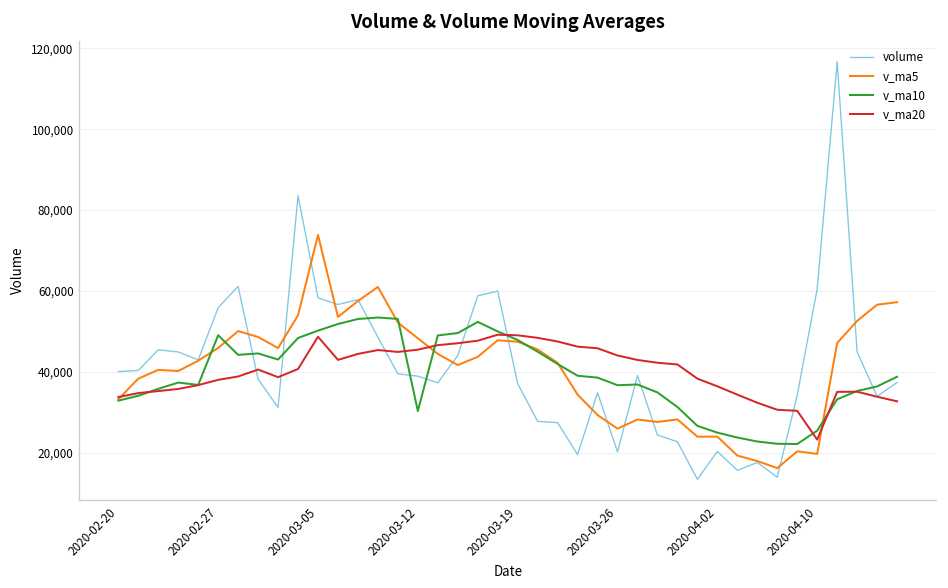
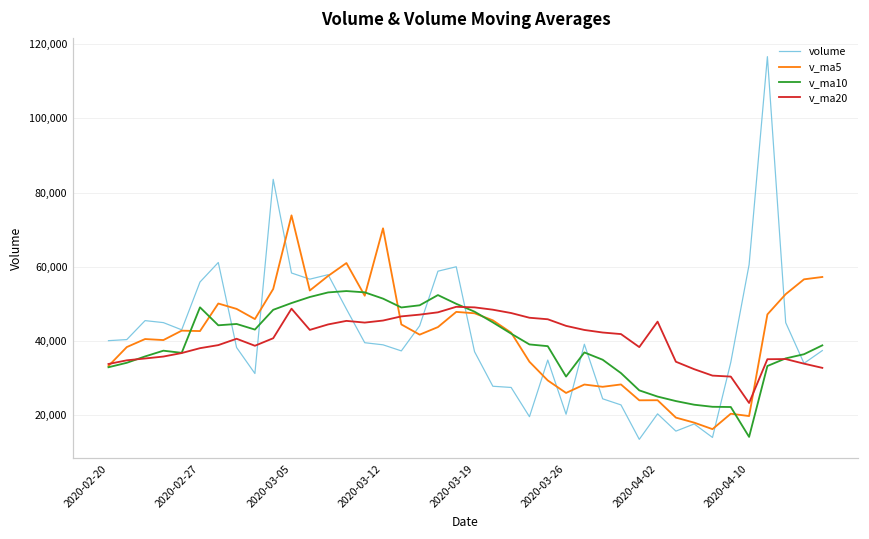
v_ma5, 2020-02-27: 46,000 -> 43,000
v_ma5, 2020-03-12: 48,000 -> 70,000
v_ma10, 2020-03-12: 30,000 -> 51,000
v_ma10, 2020-03-26: 37,000 -> 30,000
v_ma20, 2020-04-02: 36,000 -> 45,000
v_ma10, 2020-04-10: 25,000 -> 14,000
